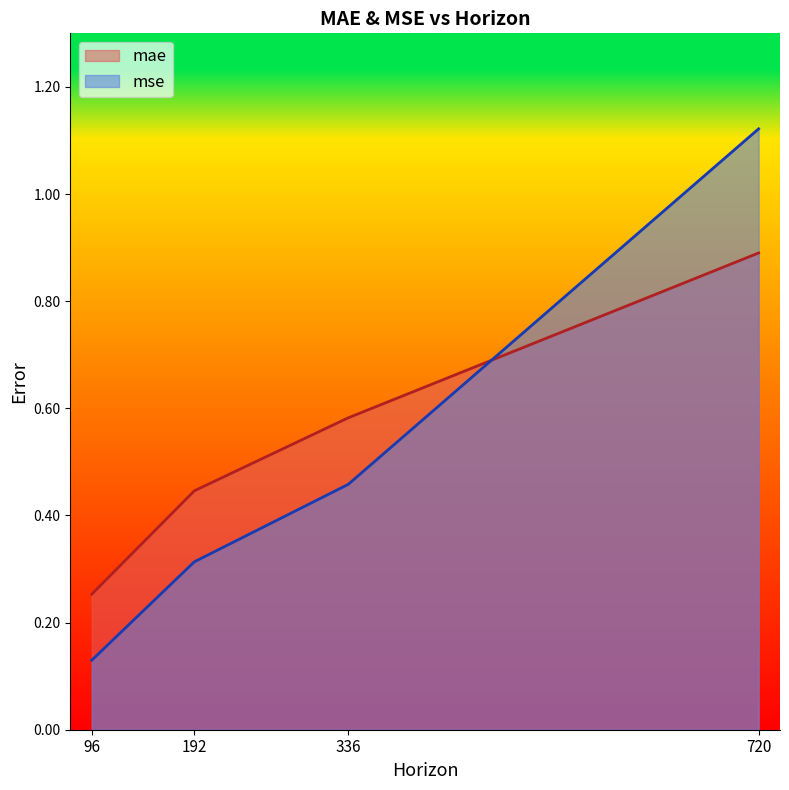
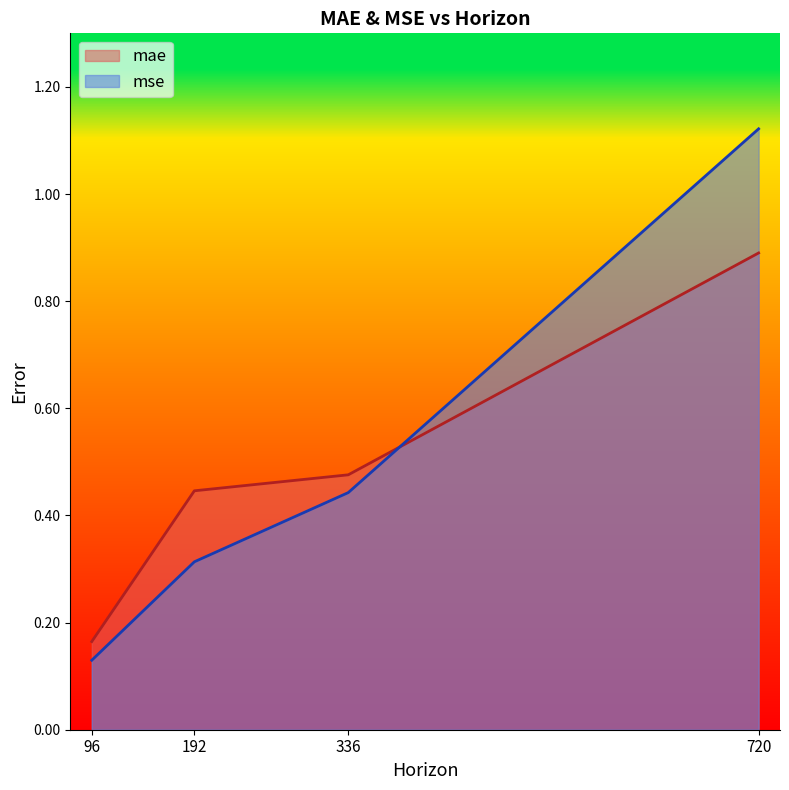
mae, 96: 0.25 -> 0.16
mae, 336: 0.58 -> 0.48
mse, 336: 0.46 -> 0.44
